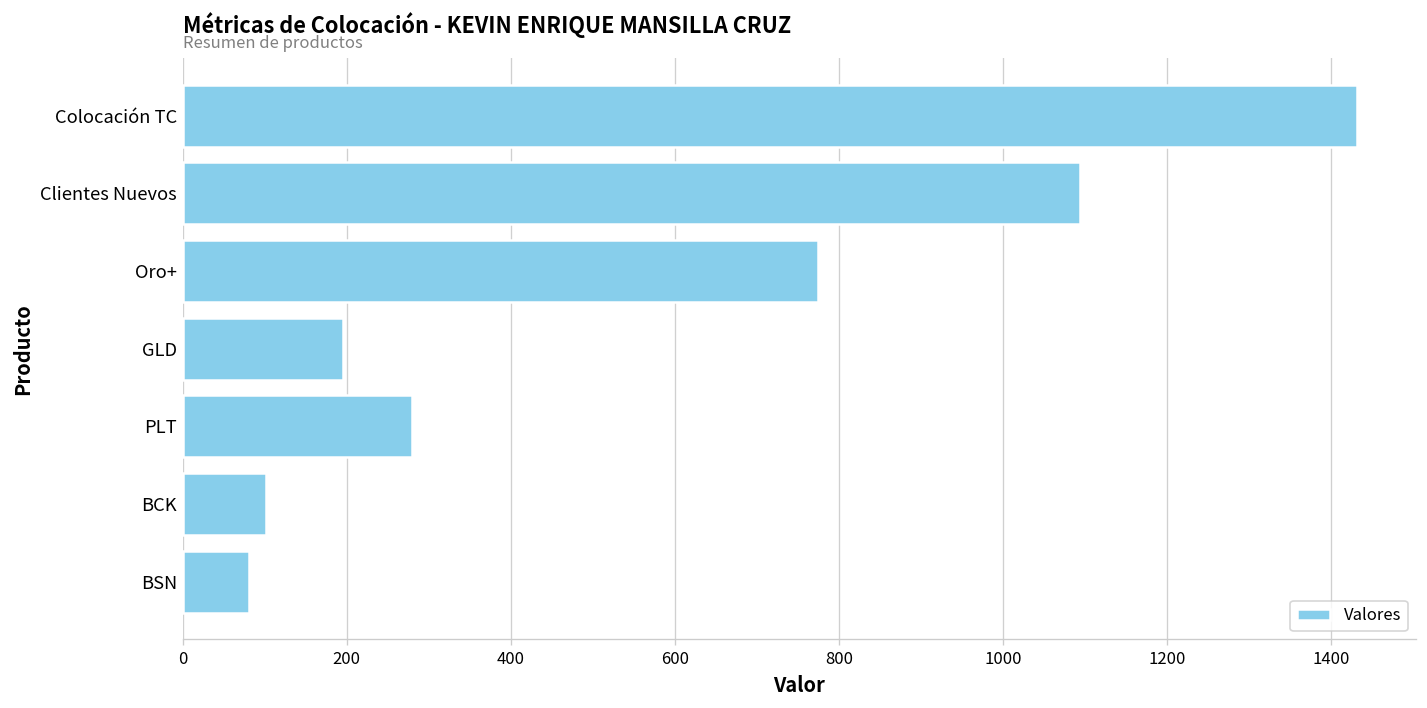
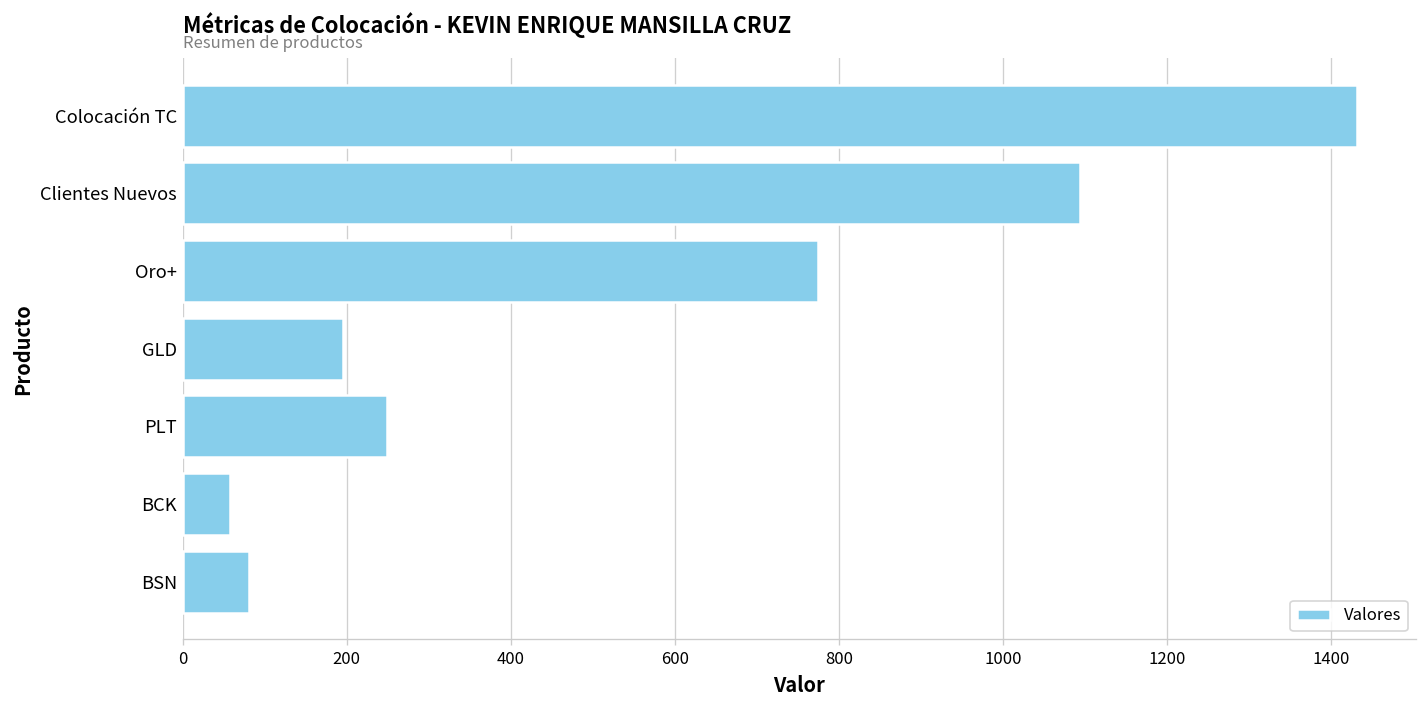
PLT: 280 -> 250
BCK: 100 -> 60
